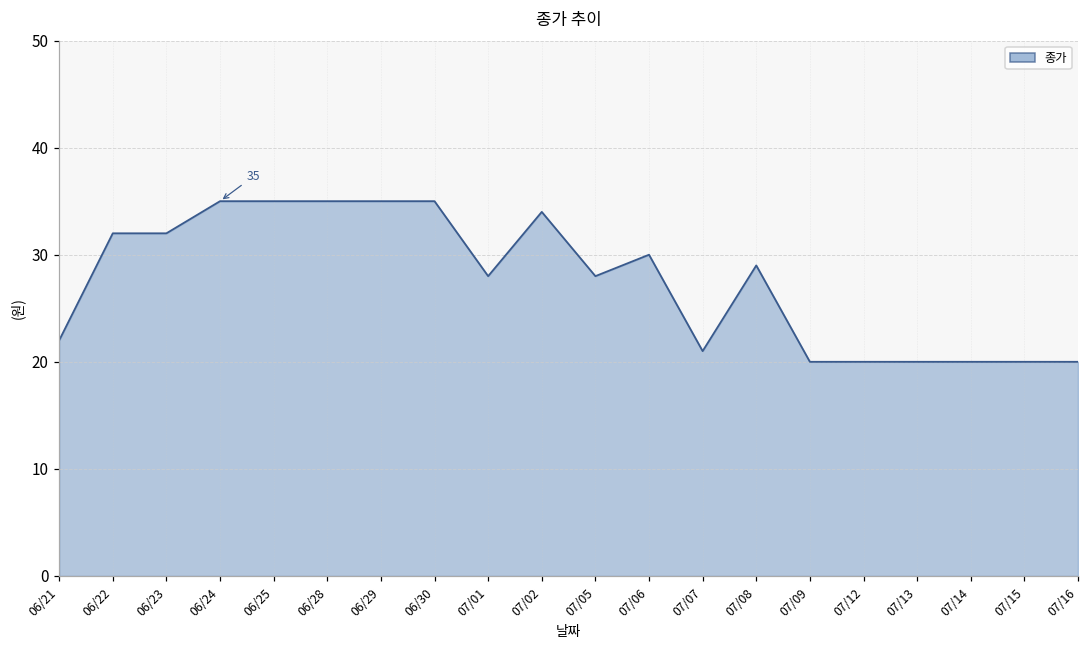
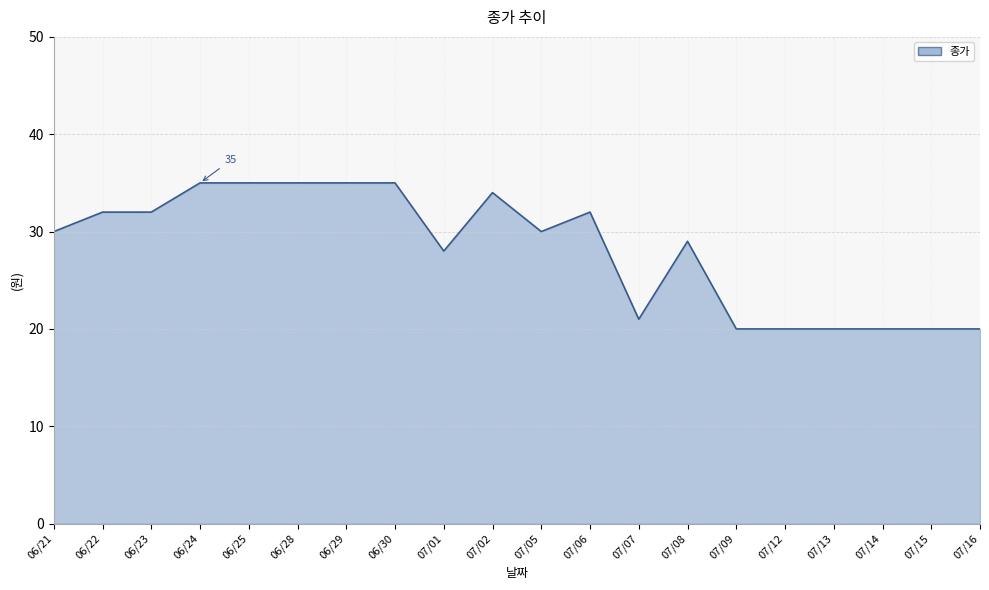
06/21: 22 -> 30
07/05: 28 -> 30
07/06: 30 -> 32
